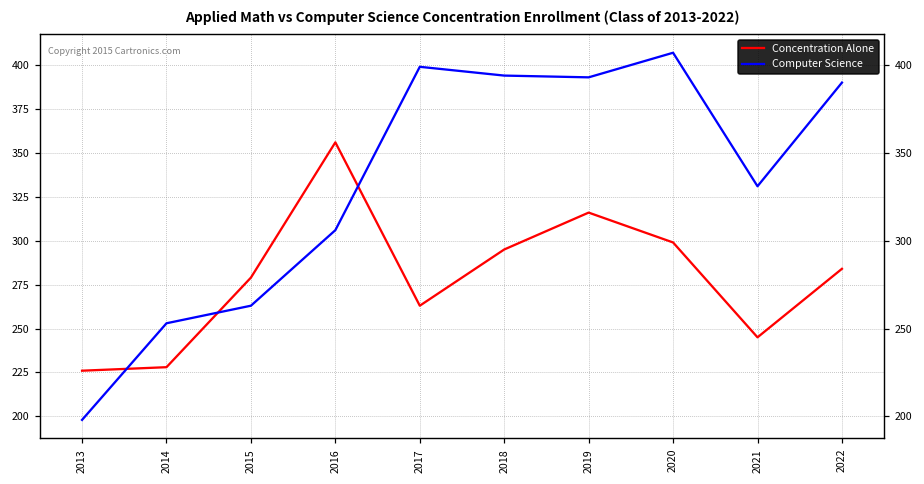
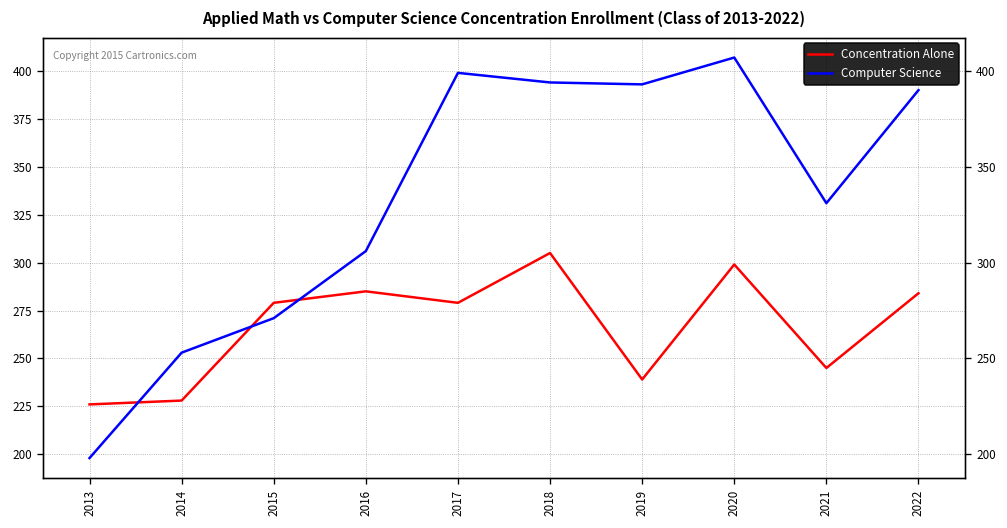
Computer Science, 2015: 263 -> 271
Concentration Alone, 2016: 356 -> 285
Concentration Alone, 2017: 263 -> 279
Concentration Alone, 2018: 295 -> 305
Concentration Alone, 2019: 316 -> 239
